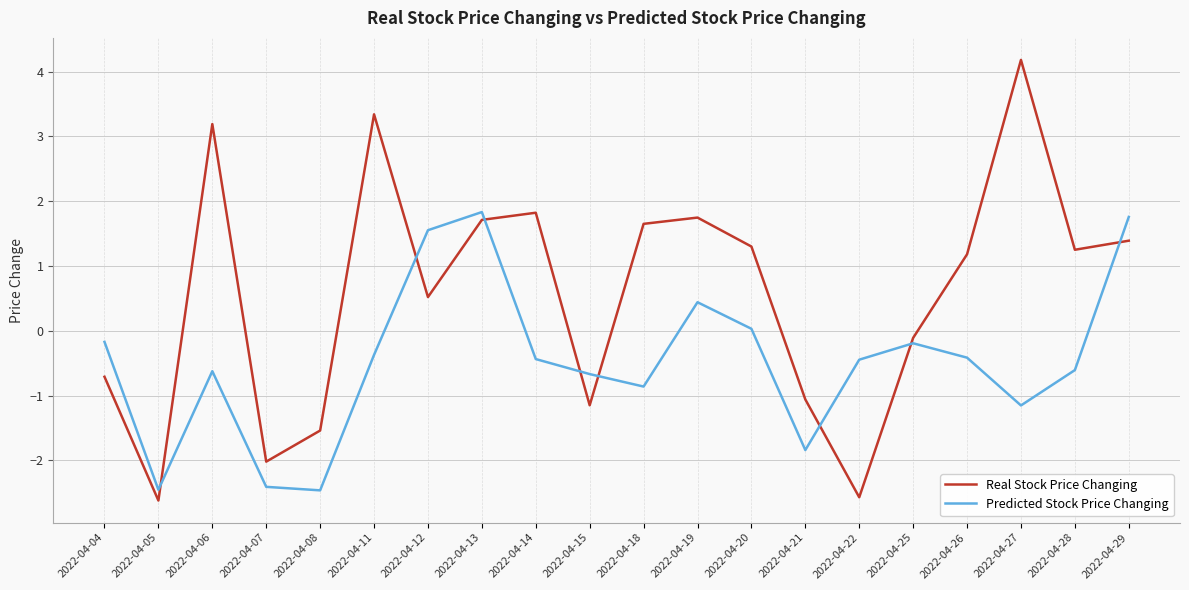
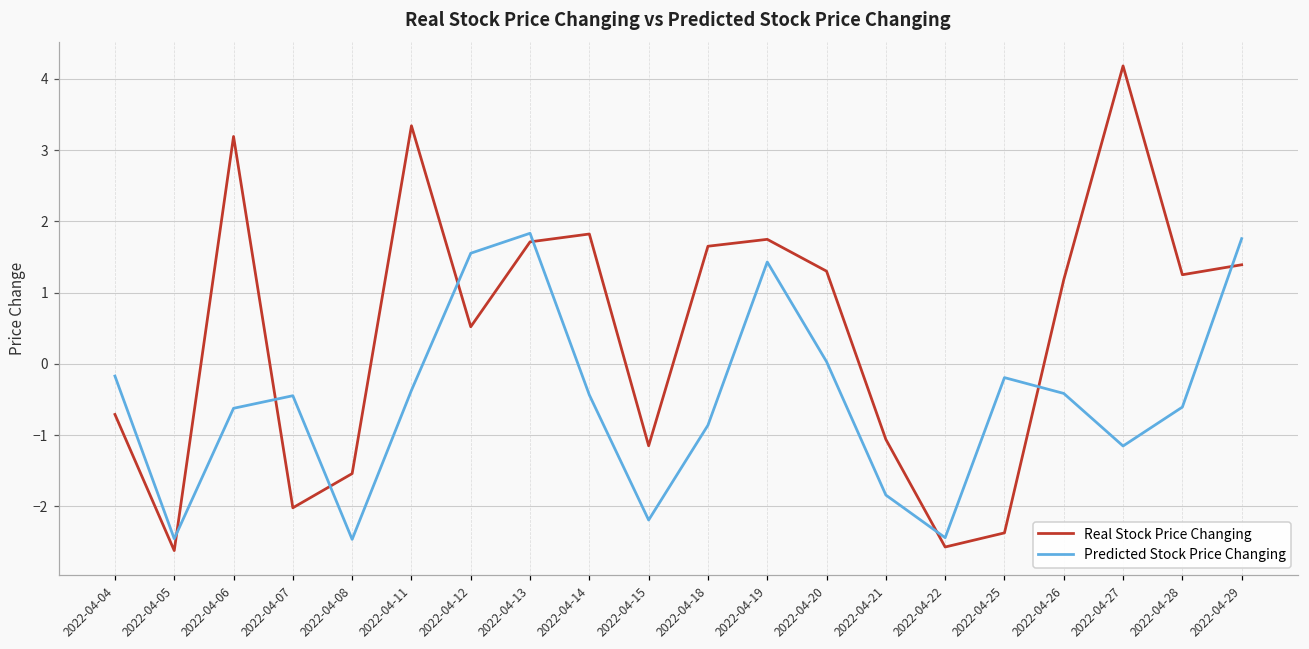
Predicted Stock Price Changing, 2022-04-07: -2.4 -> -0.4
Predicted Stock Price Changing, 2022-04-15: -0.7 -> -2.2
Predicted Stock Price Changing, 2022-04-19: 0.4 -> 1.4
Predicted Stock Price Changing, 2022-04-22: -0.4 -> -2.4
Real Stock Price Changing, 2022-04-25: -0.1 -> -2.4
